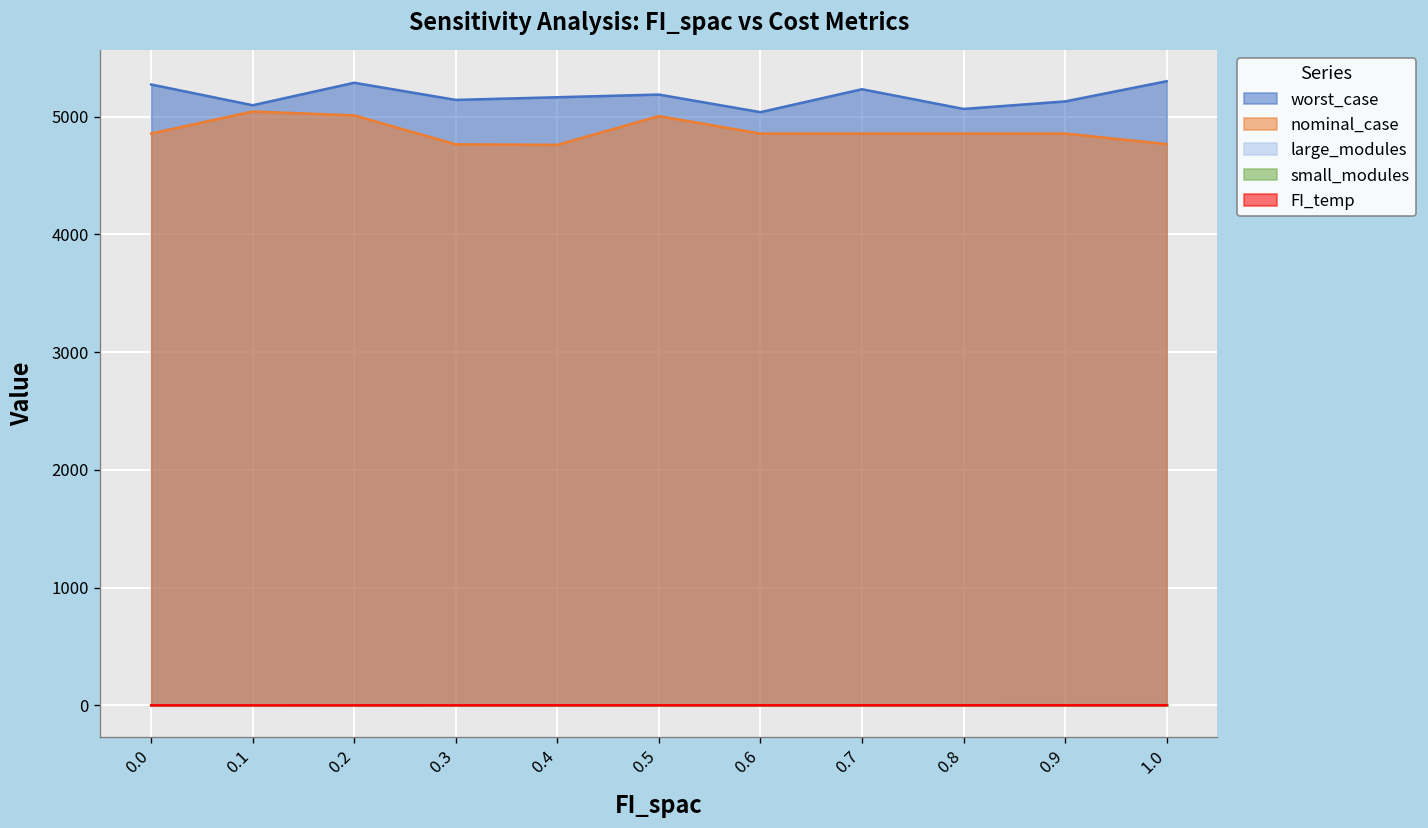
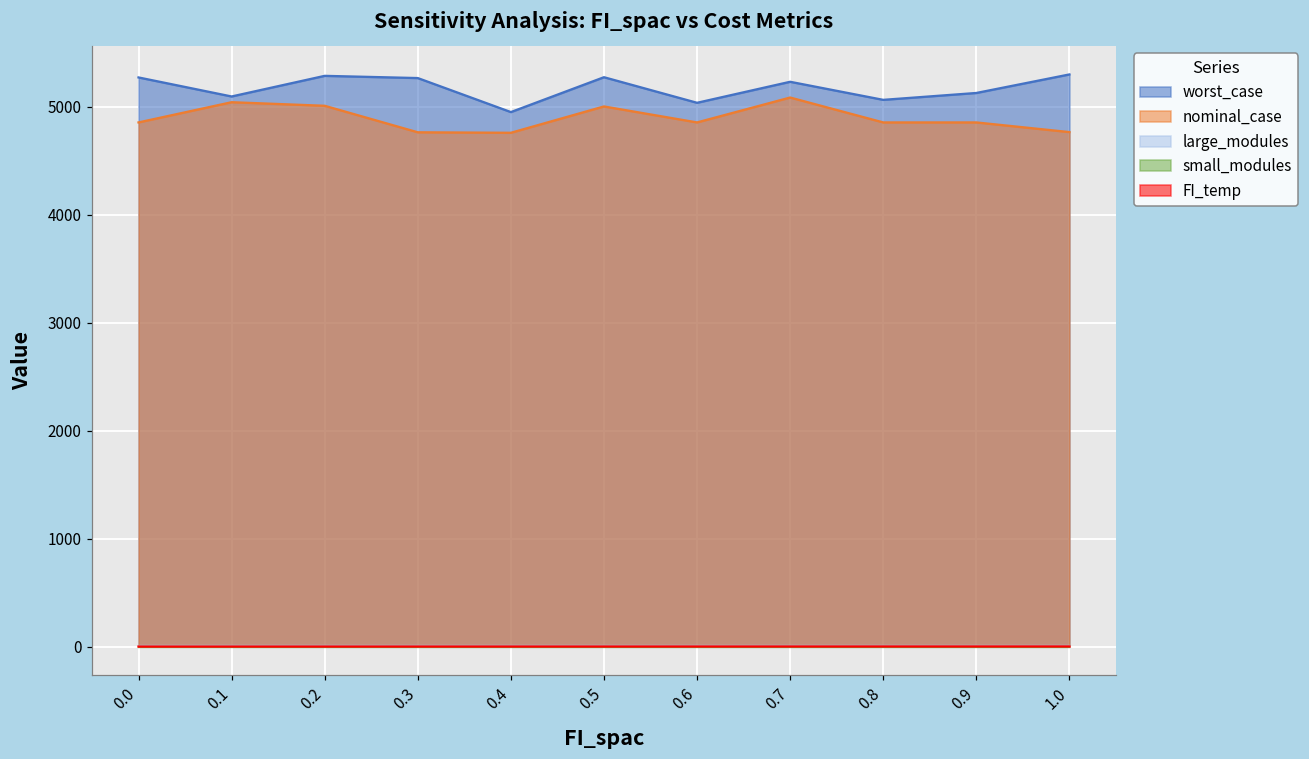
worst_case, 0.3: 5100 -> 5300
worst_case, 0.4: 5200 -> 5000
worst_case, 0.5: 5200 -> 5300
nominal_case, 0.7: 4900 -> 5100
